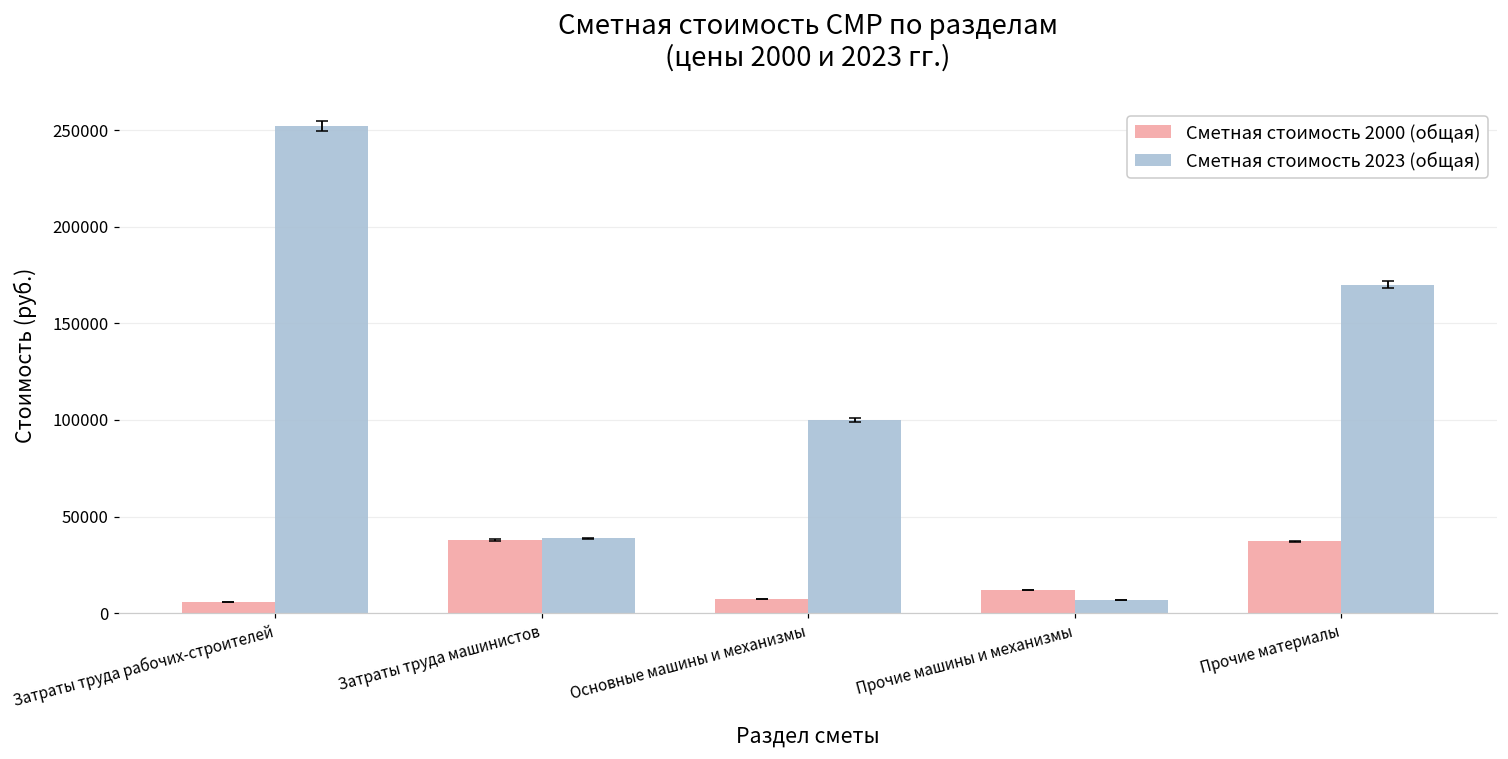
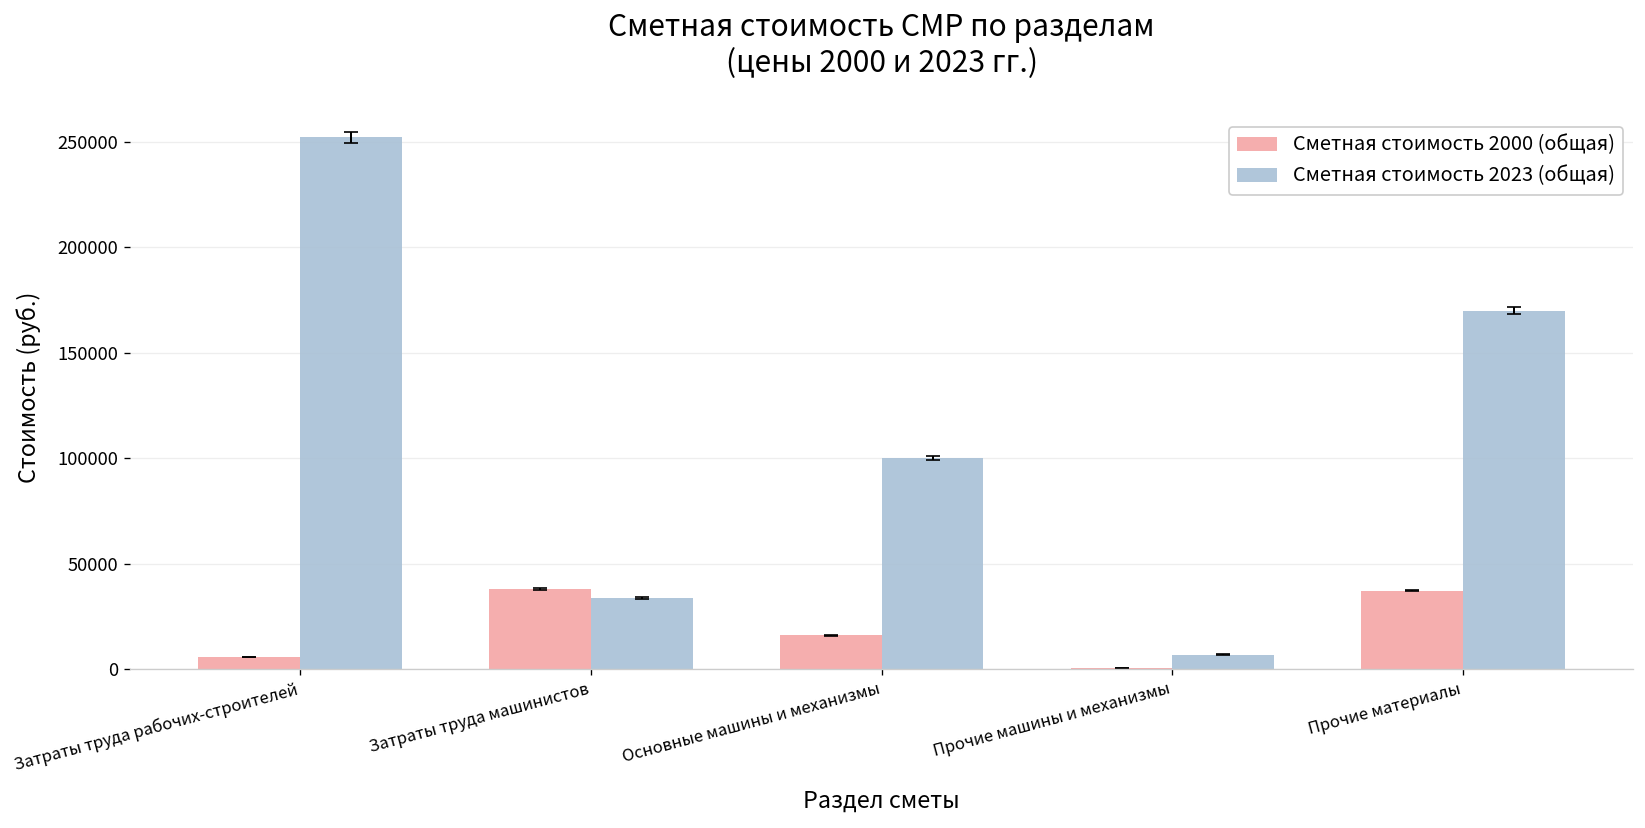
Сметная стоимость 2023 (общая), Затраты труда машинистов: 39000 -> 34000
Сметная стоимость 2000 (общая), Основные машины и механизмы: 7000 -> 16000
Сметная стоимость 2000 (общая), Прочие машины и механизмы: 12000 -> 1000
